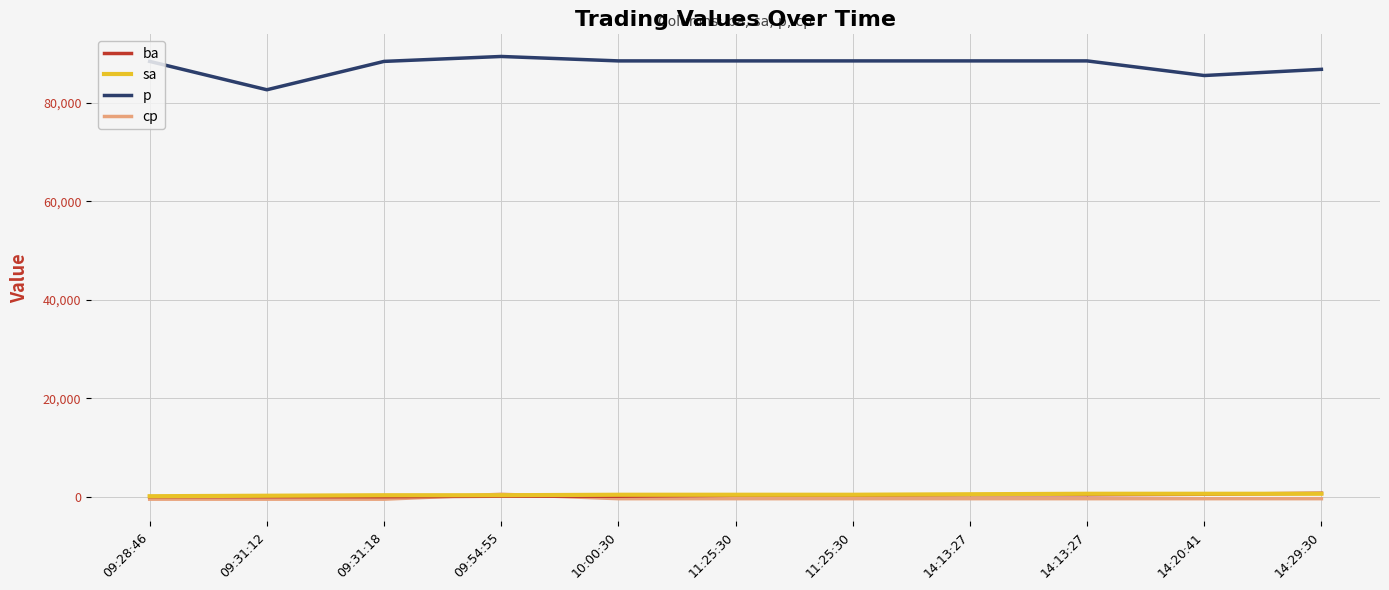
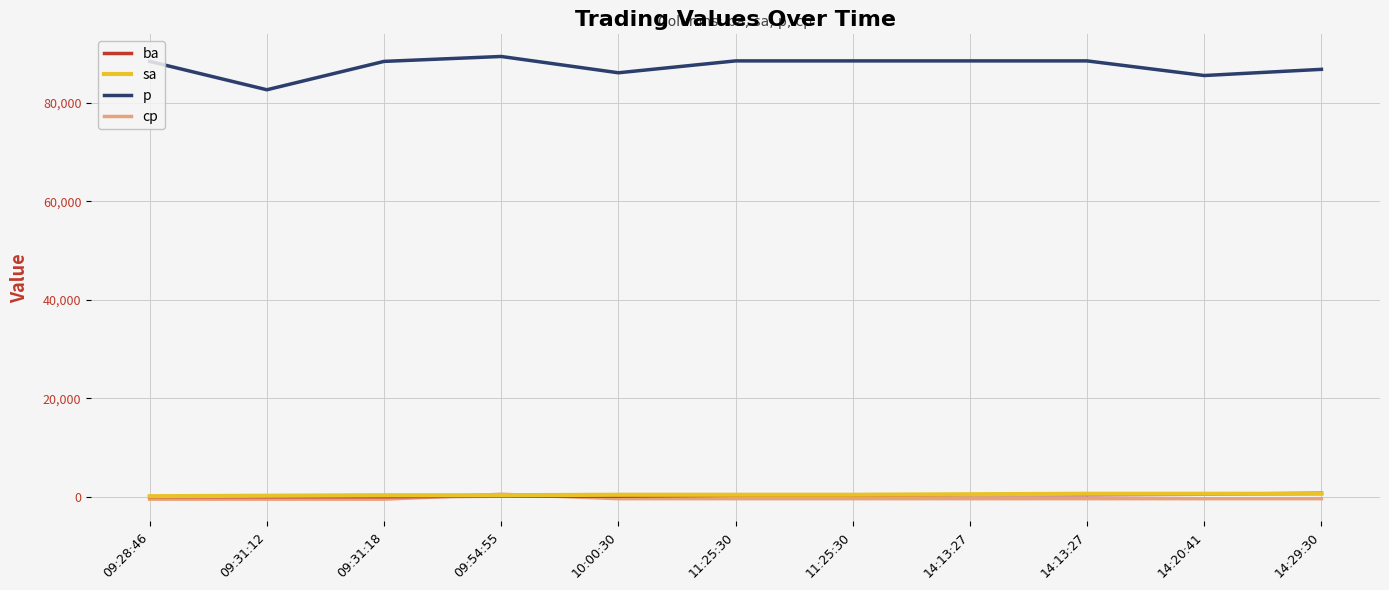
p, 10:00:30: 89,000 -> 86,000
